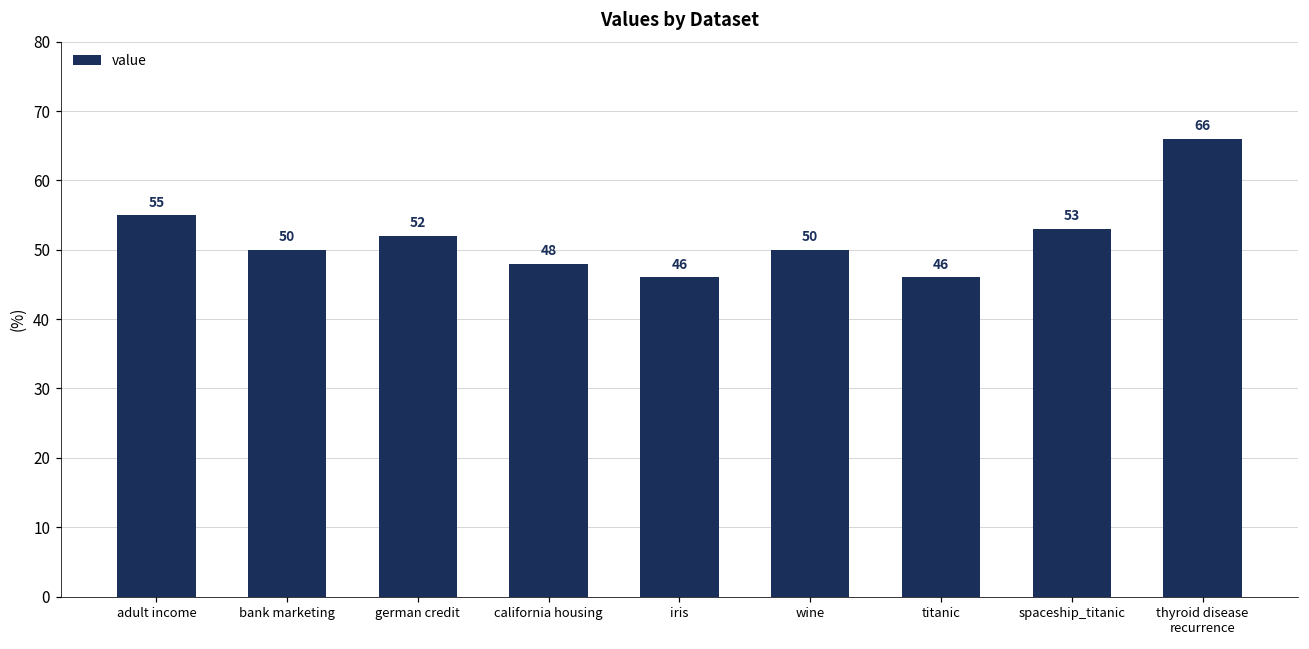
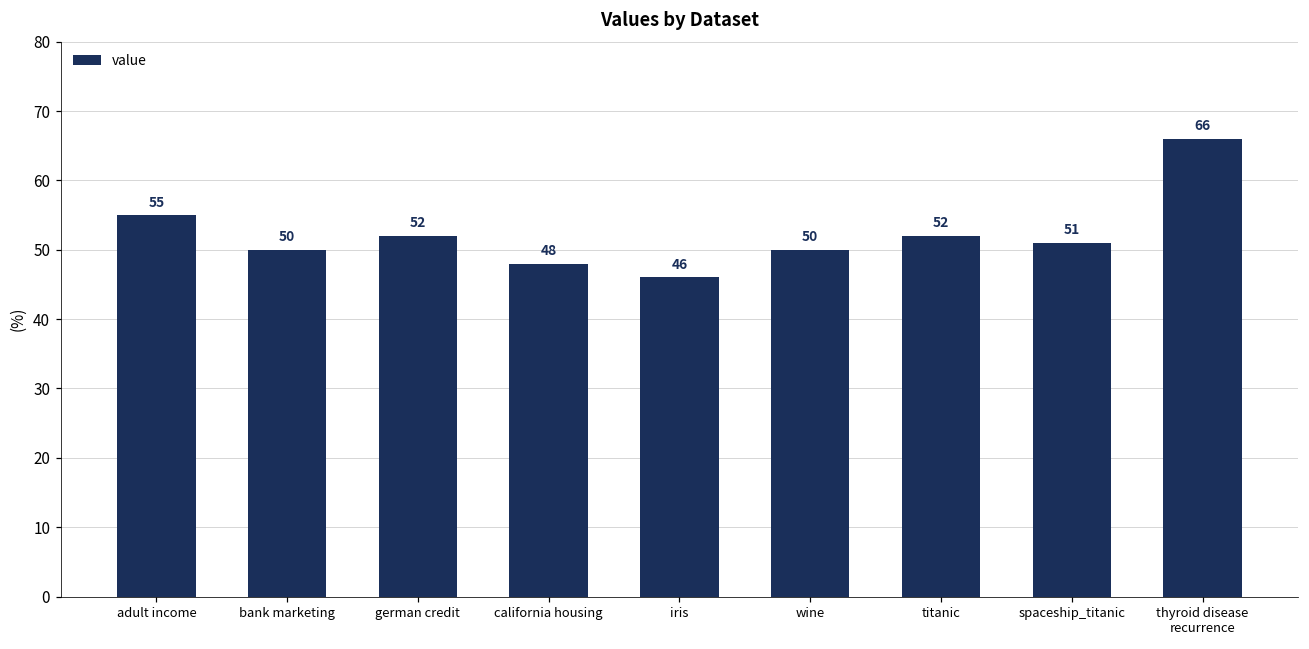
titanic: 46 -> 52
spaceship_titanic: 53 -> 51
